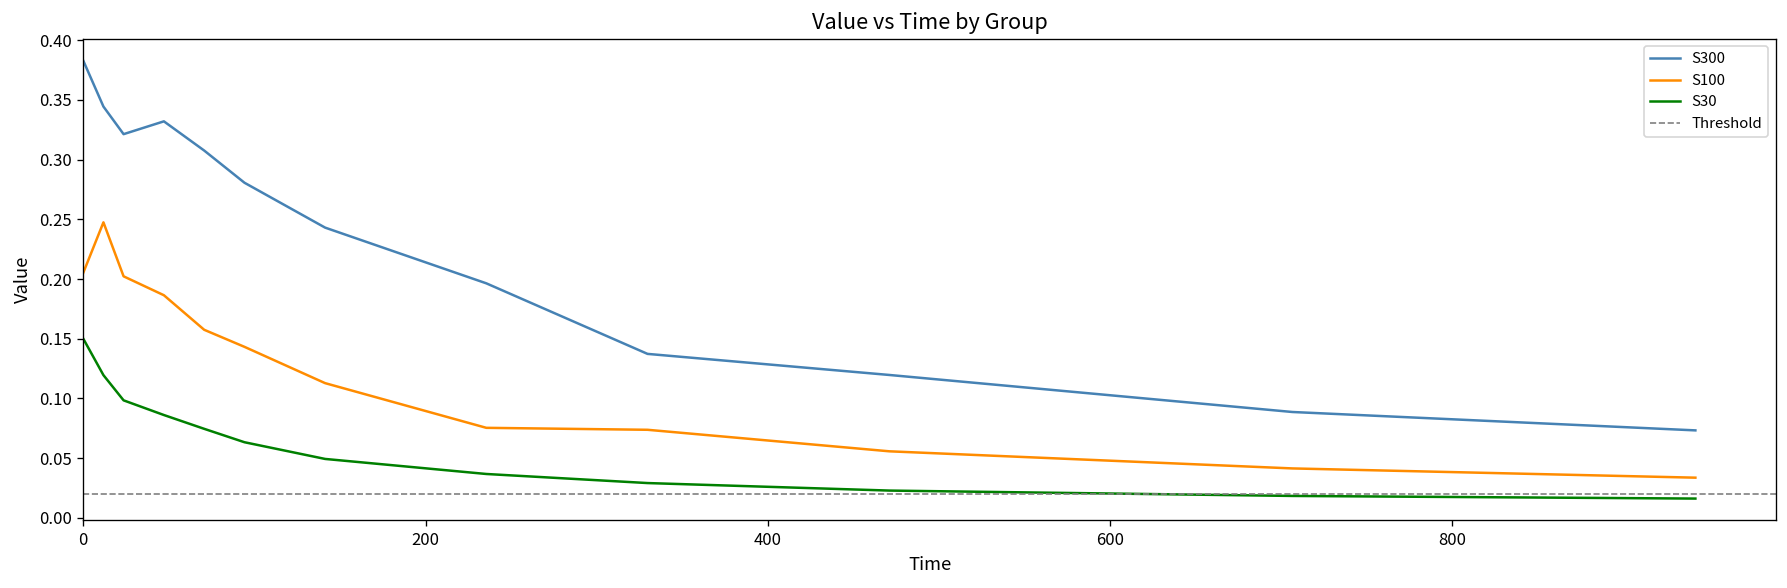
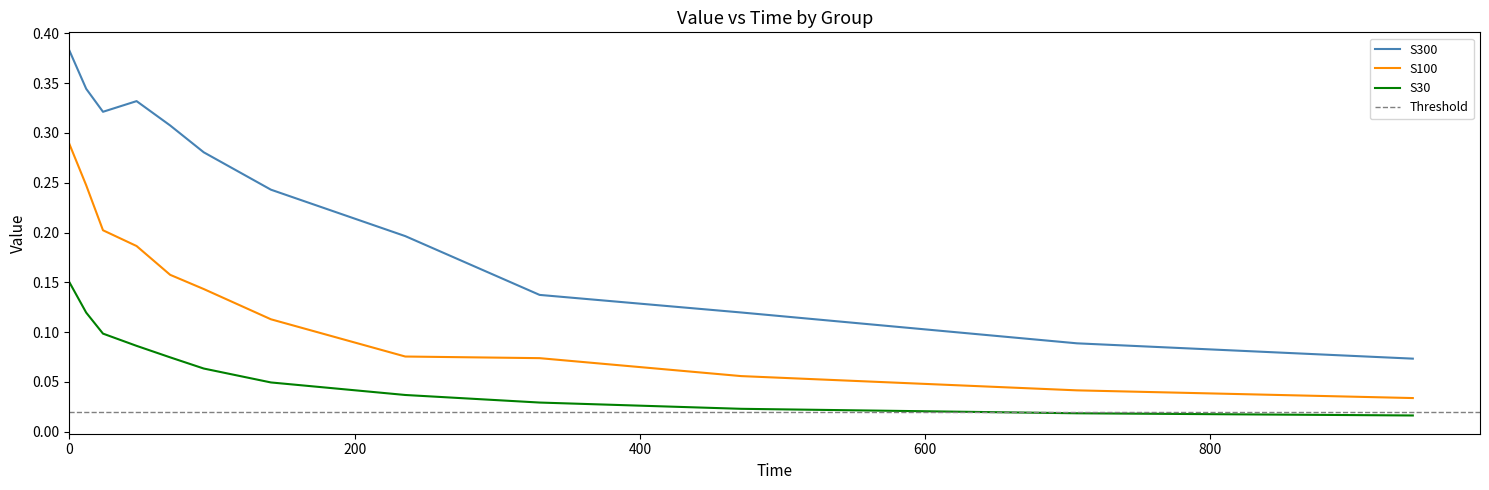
S100, 0: 0.21 -> 0.29
